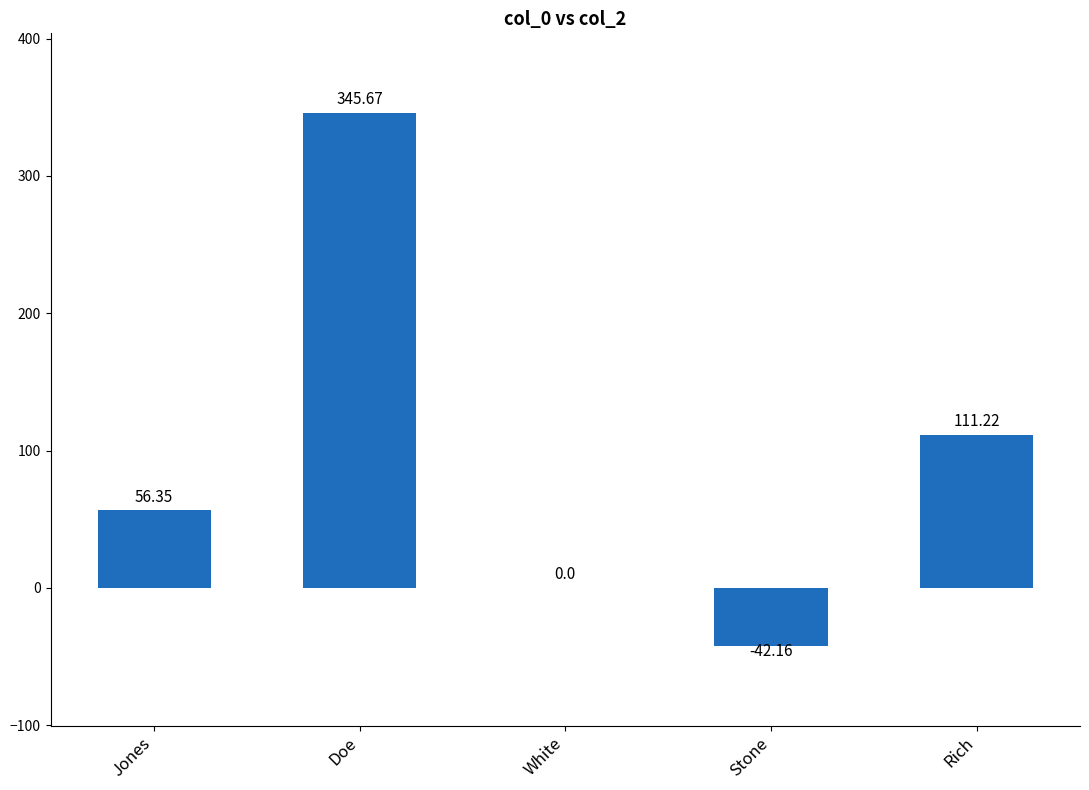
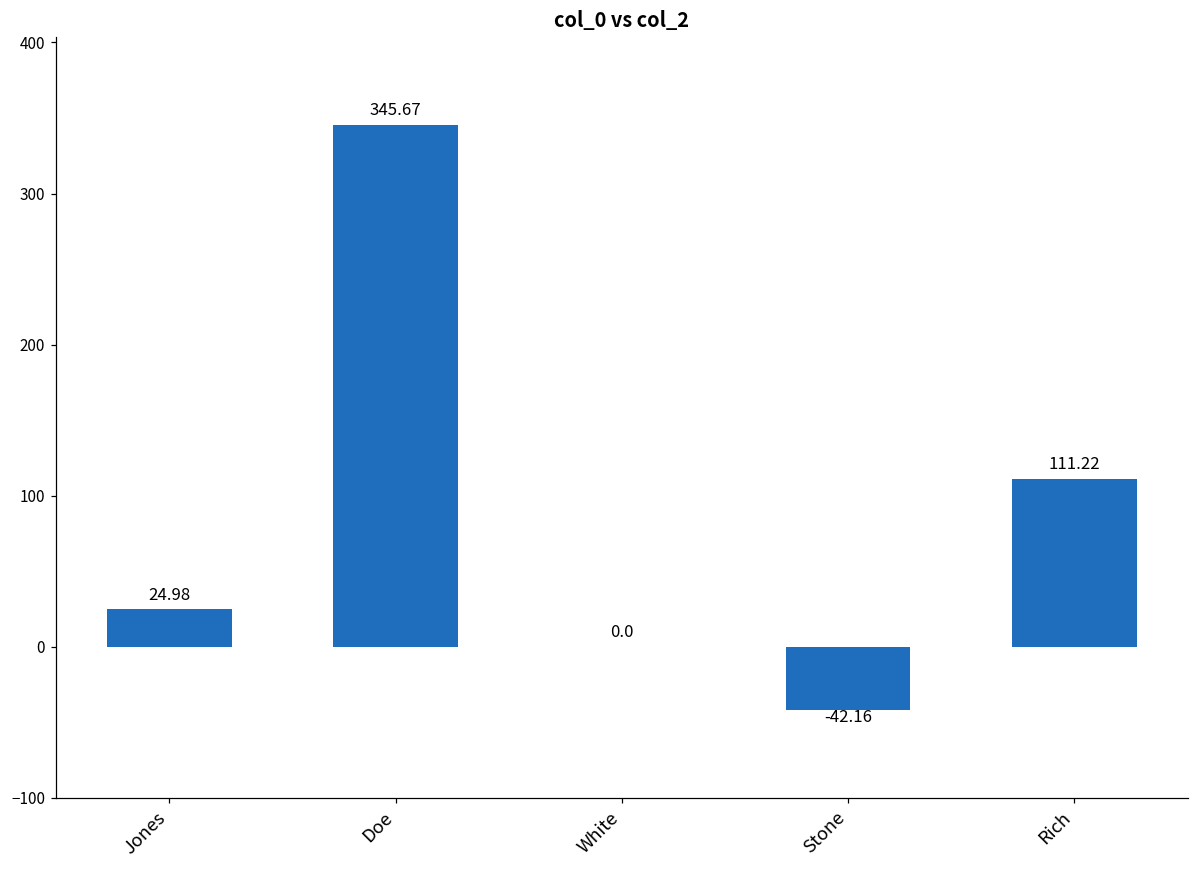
Jones: 56.35 -> 24.98
